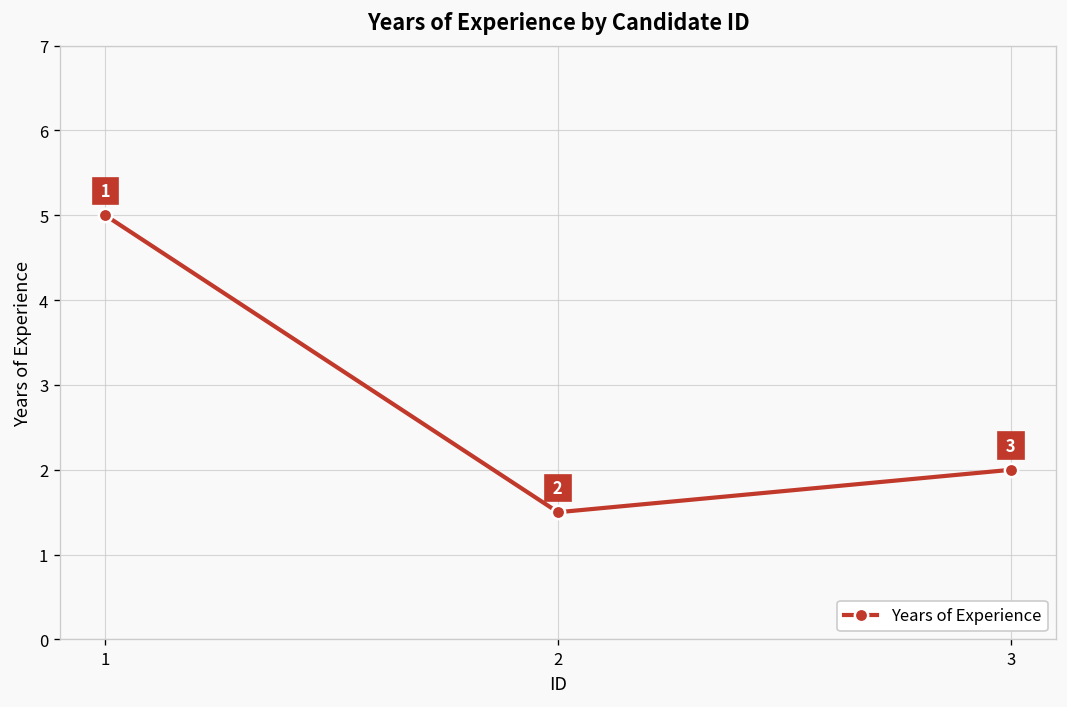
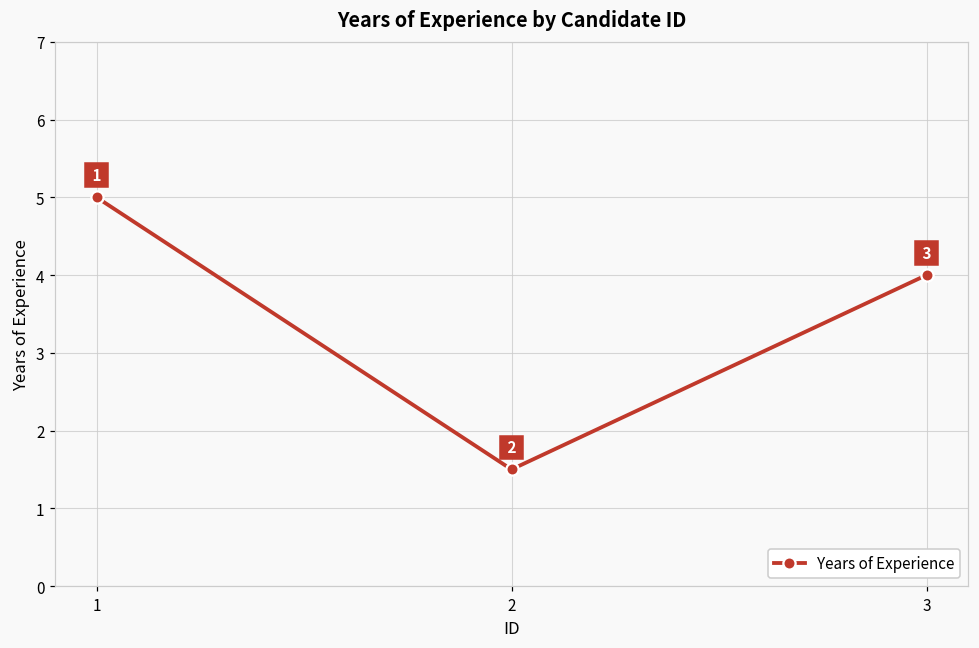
3: 2 -> 4
